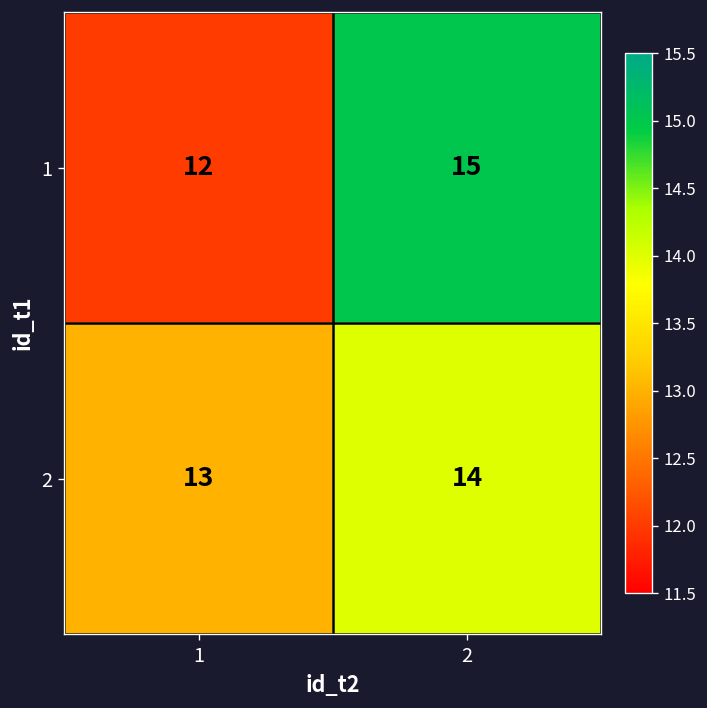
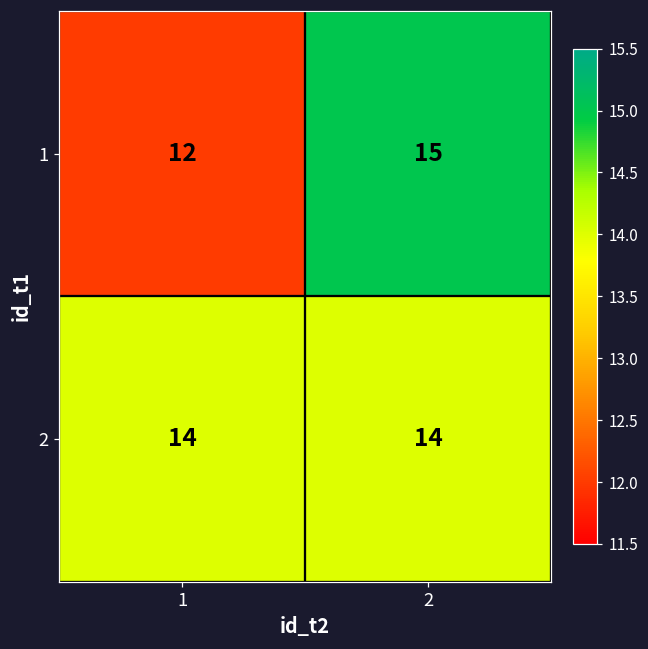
2, 1: 13 -> 14
